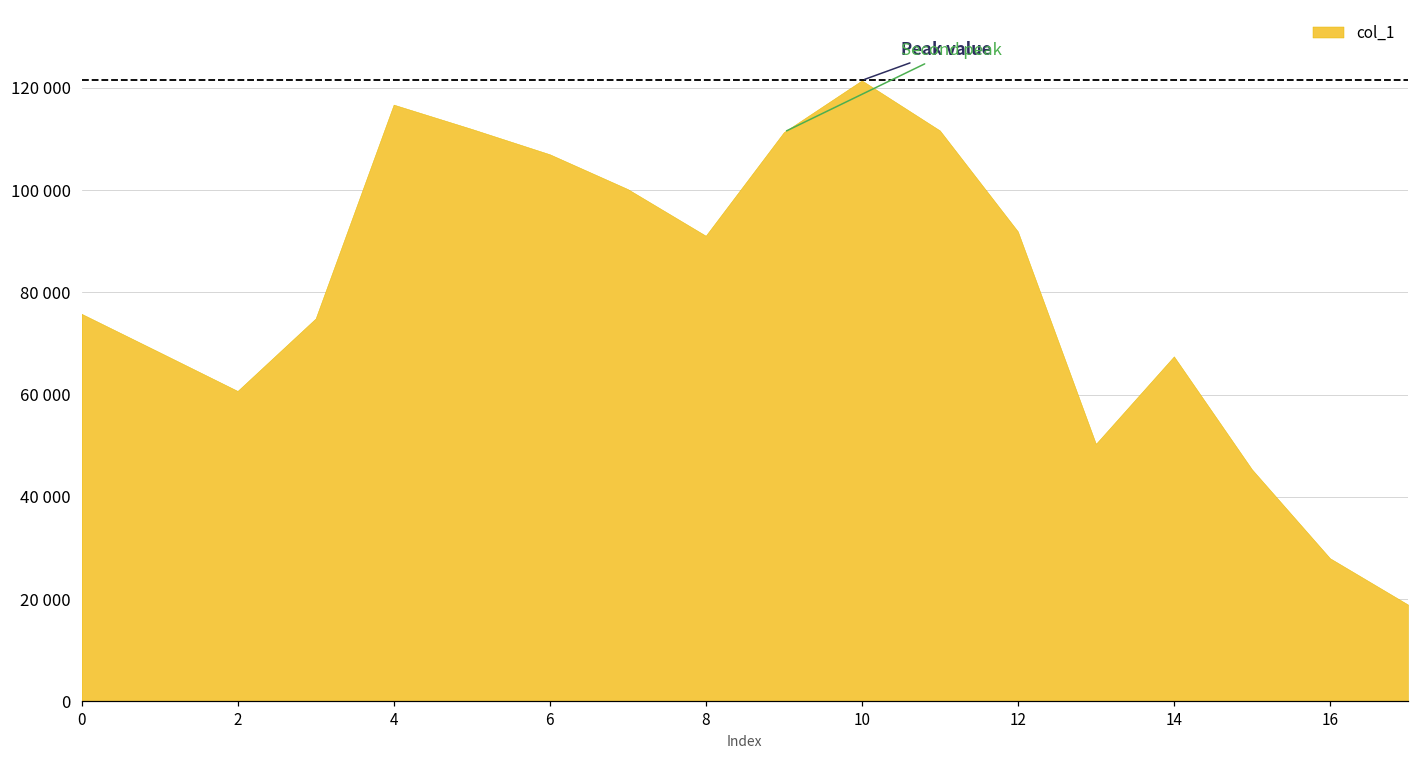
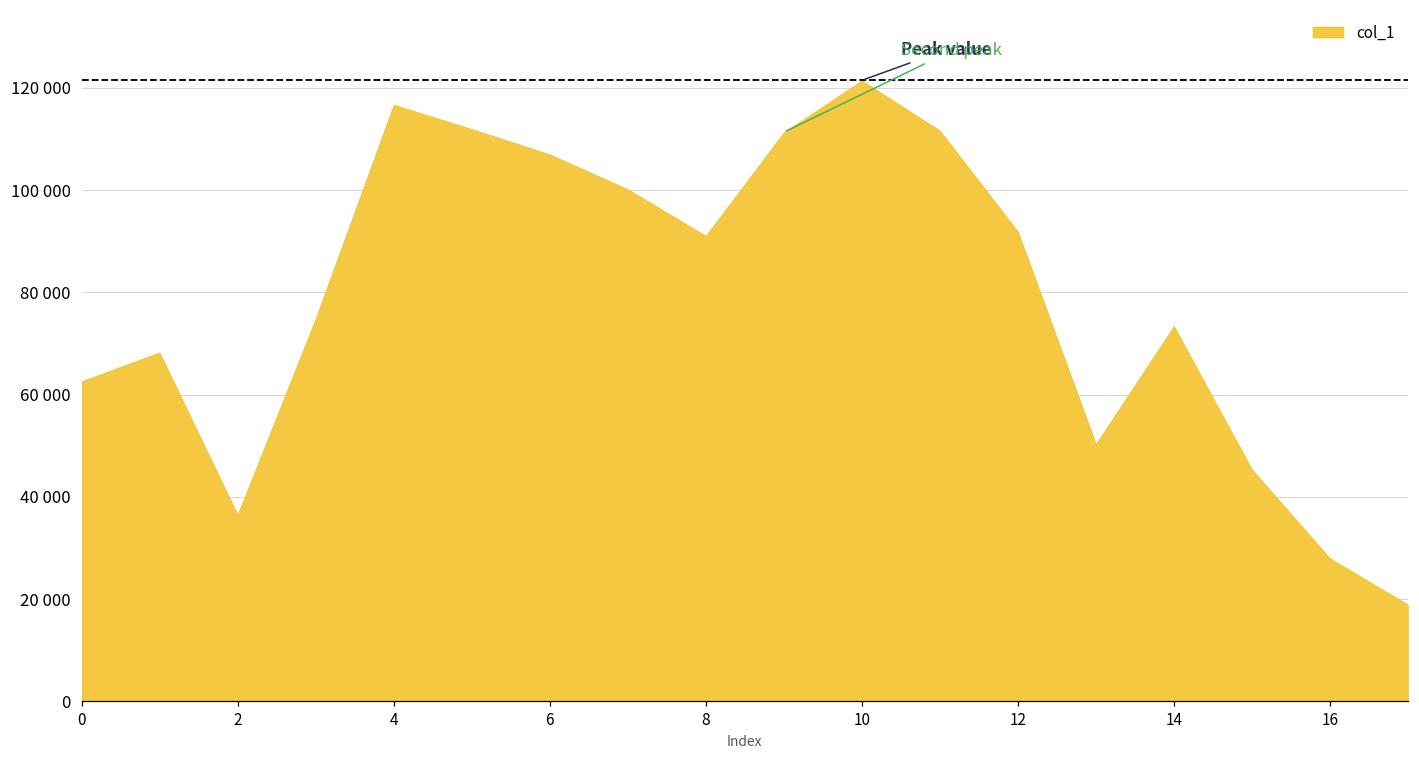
0: 76000 -> 63000
2: 61000 -> 37000
14: 67000 -> 73000
